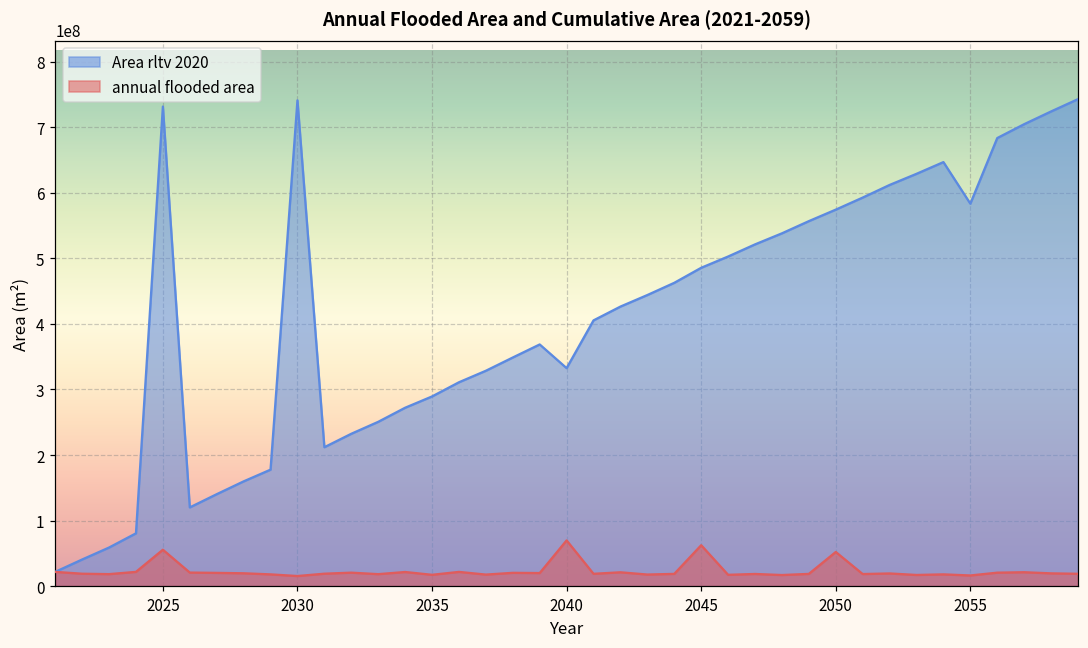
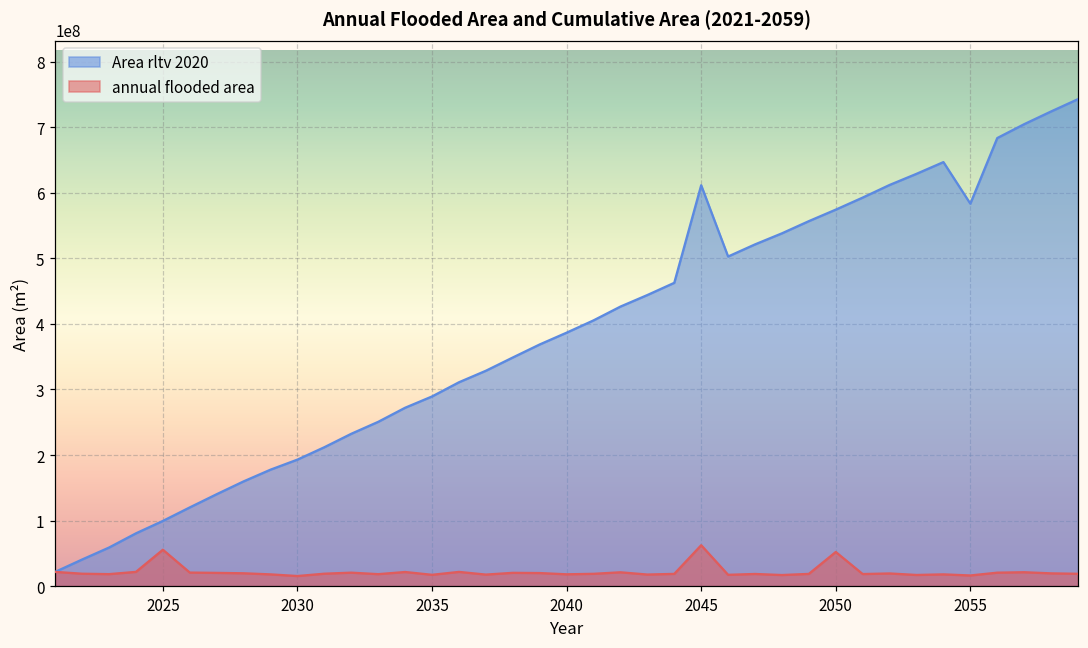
Area rltv 2020, 2025: 730000000 -> 100000000
Area rltv 2020, 2030: 740000000 -> 190000000
Area rltv 2020, 2040: 330000000 -> 390000000
annual flooded area, 2040: 70000000 -> 20000000
Area rltv 2020, 2045: 490000000 -> 610000000
